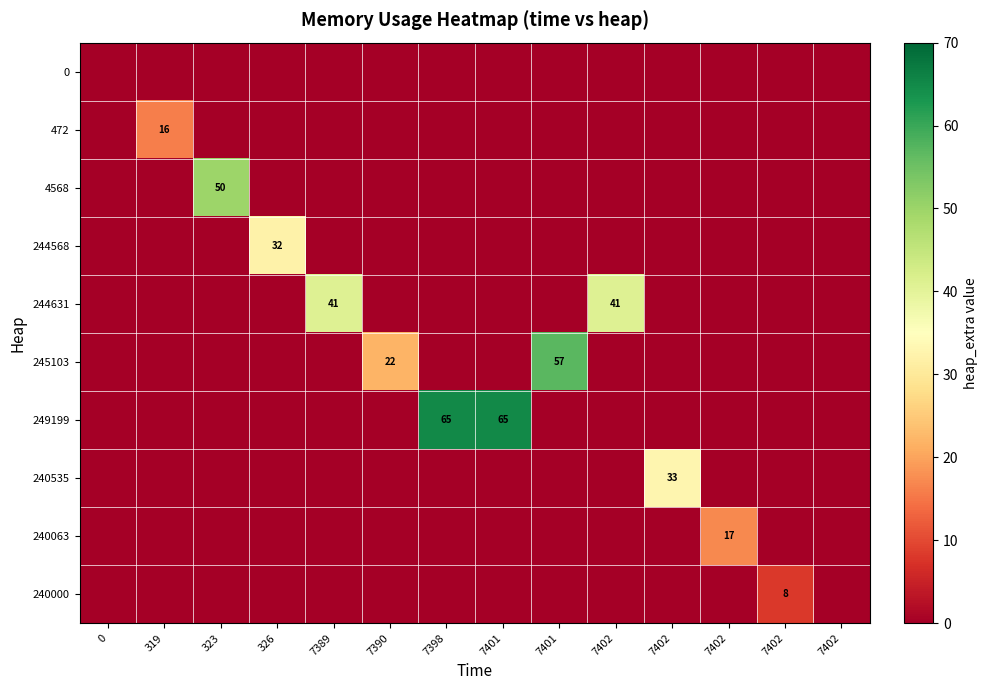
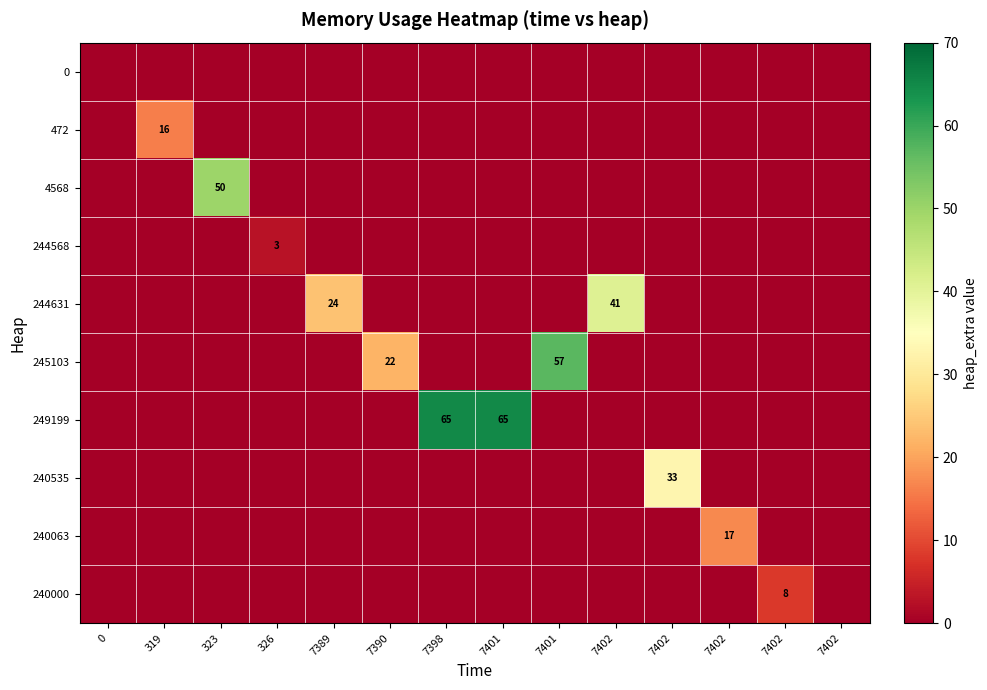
244568, 326: 32 -> 3
244631, 7389: 41 -> 24
